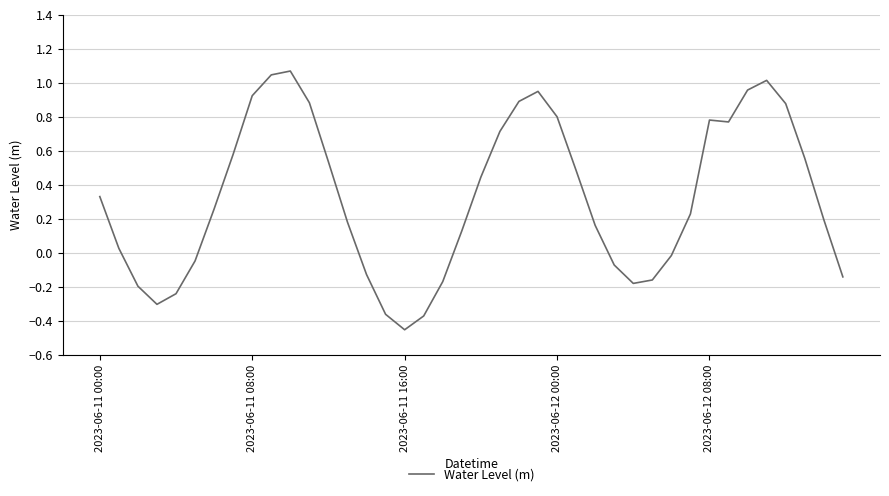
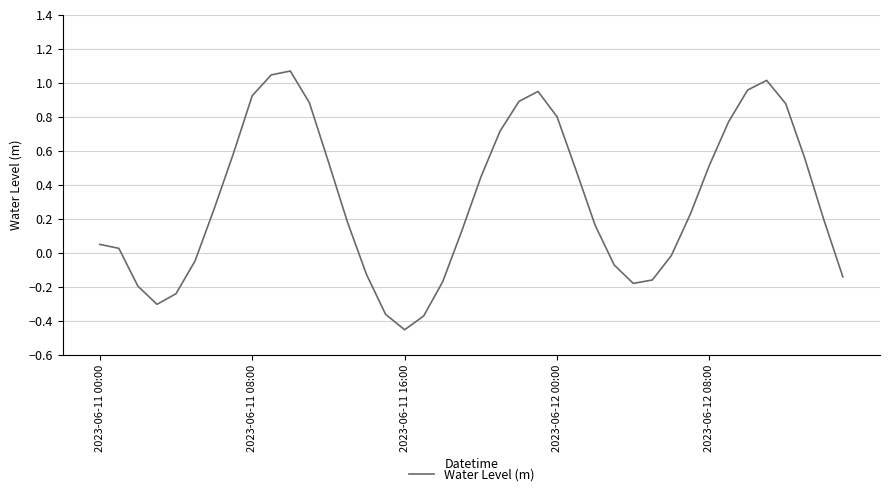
2023-06-11 00:00: 0.33 -> 0.05
2023-06-12 08:00: 0.78 -> 0.52
